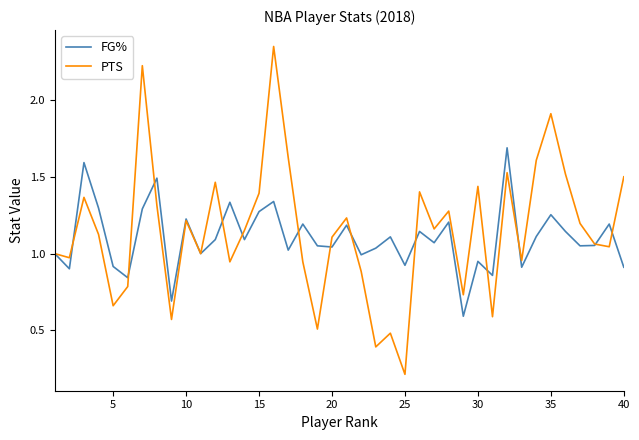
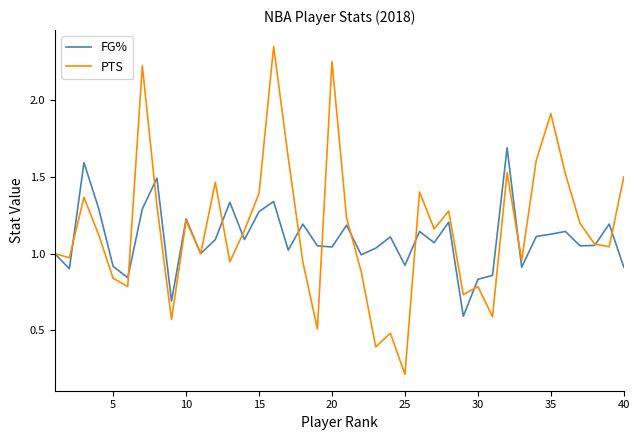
PTS, 5: 0.66 -> 0.84
PTS, 20: 1.11 -> 2.25
FG%, 30: 0.95 -> 0.83
PTS, 30: 1.44 -> 0.79
FG%, 35: 1.25 -> 1.13
